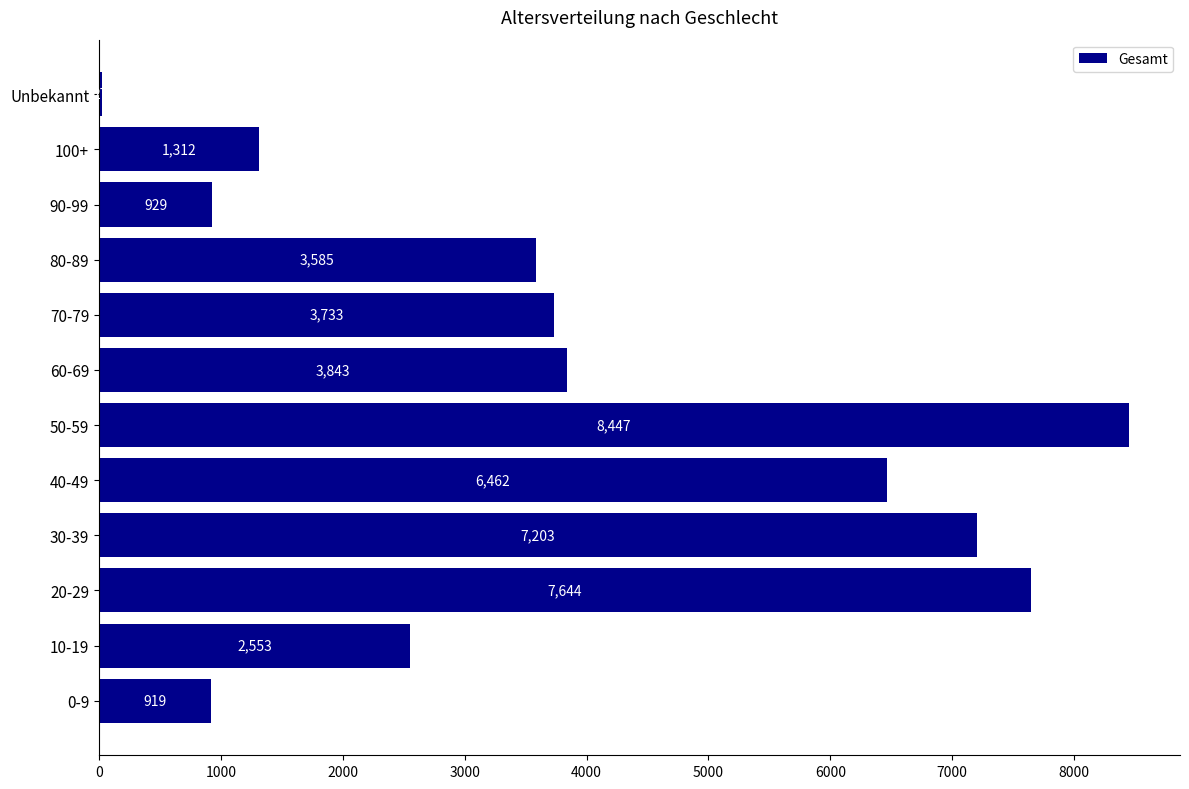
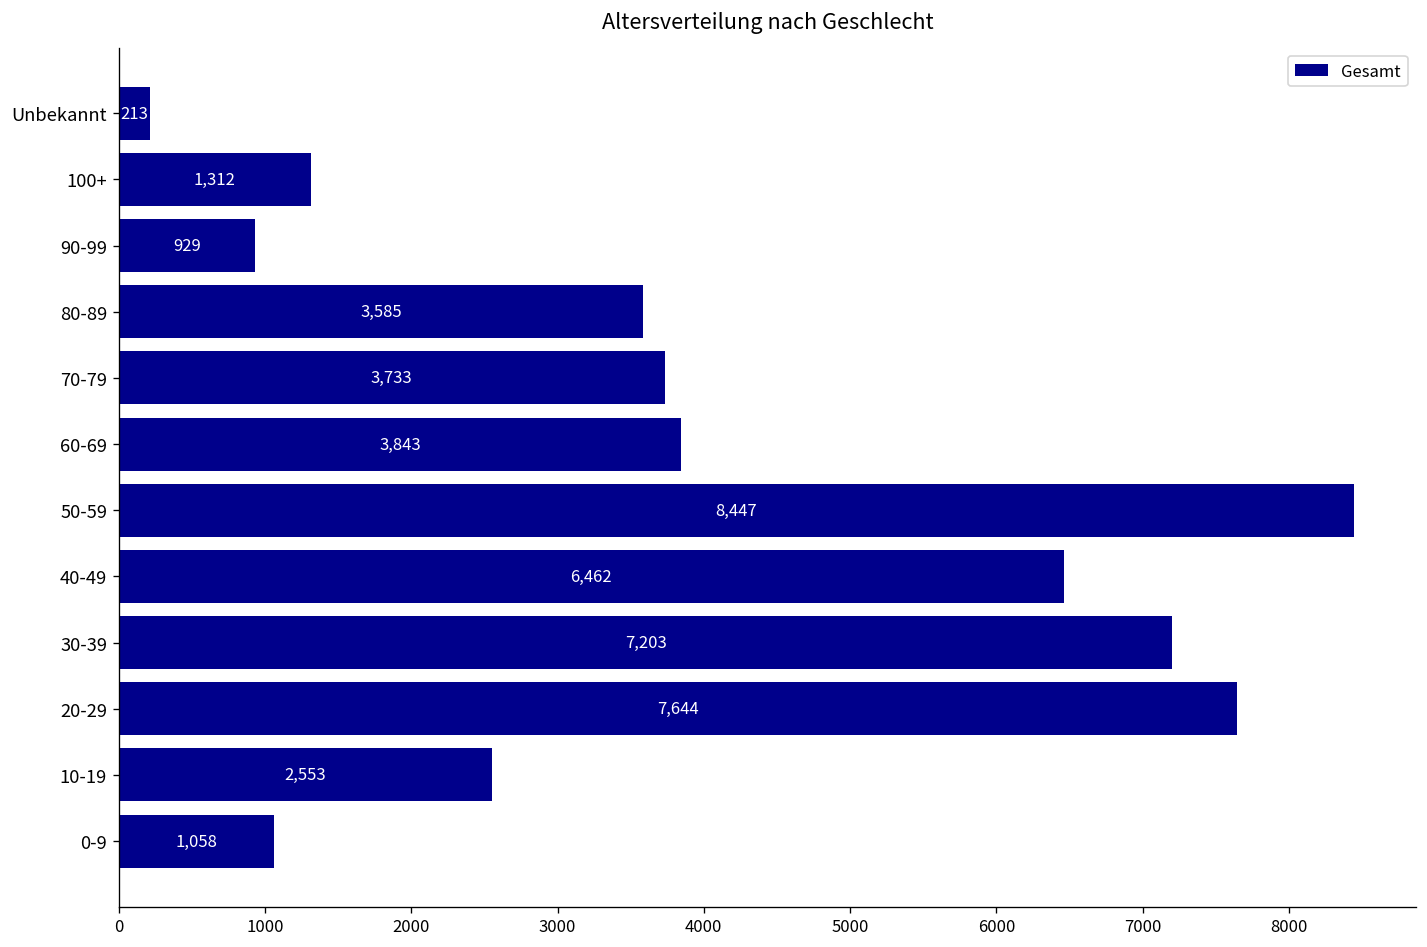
Unbekannt: 30 -> 210
0-9: 919 -> 1,058
